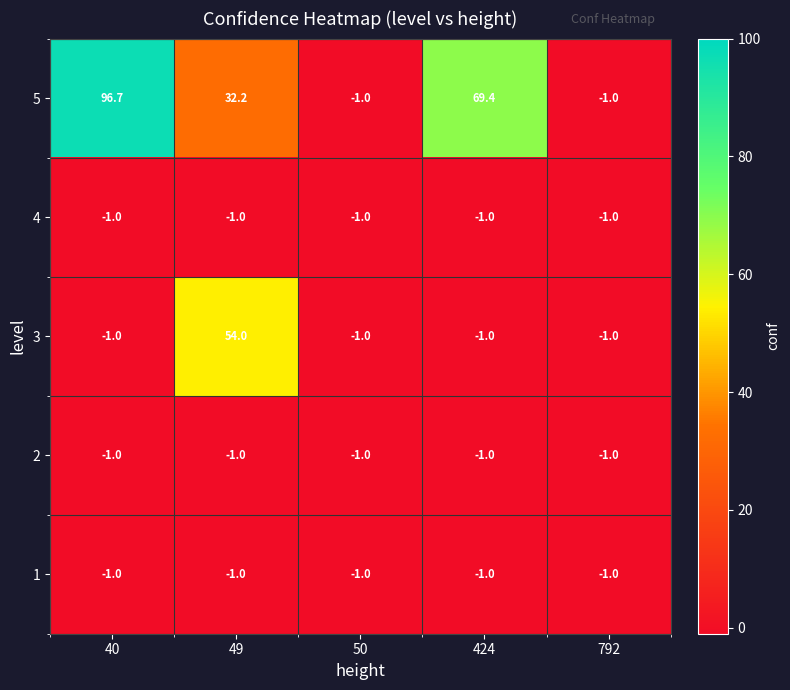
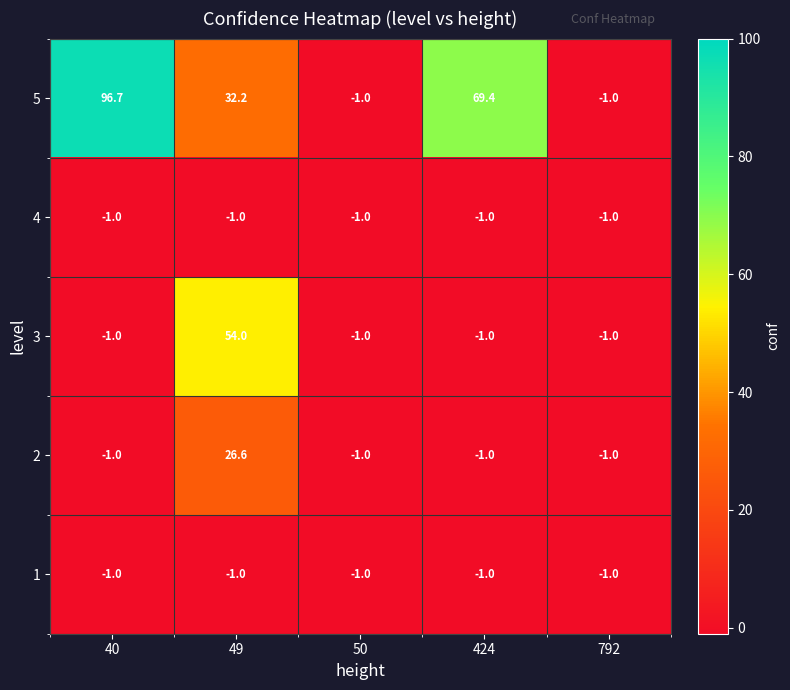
2, 49: -1.0 -> 26.6
